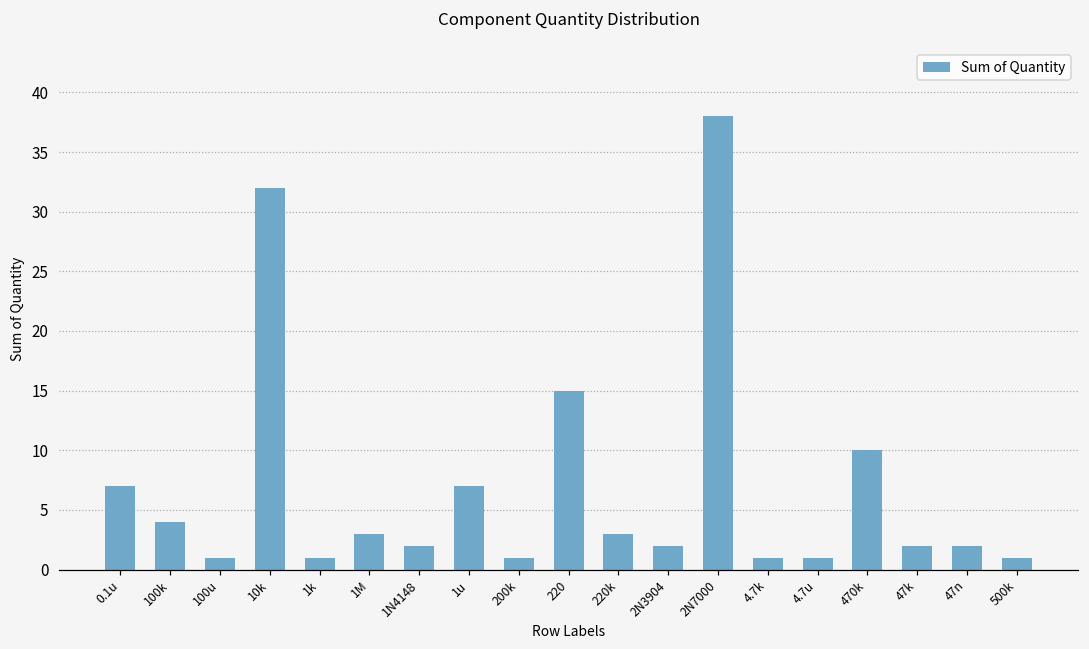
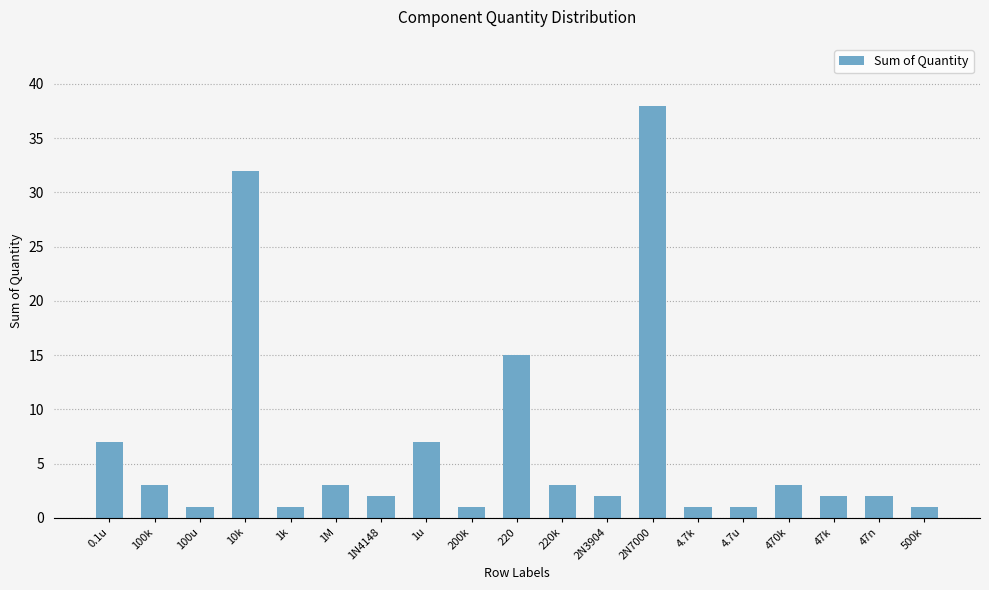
100k: 4 -> 3
470k: 10 -> 3
